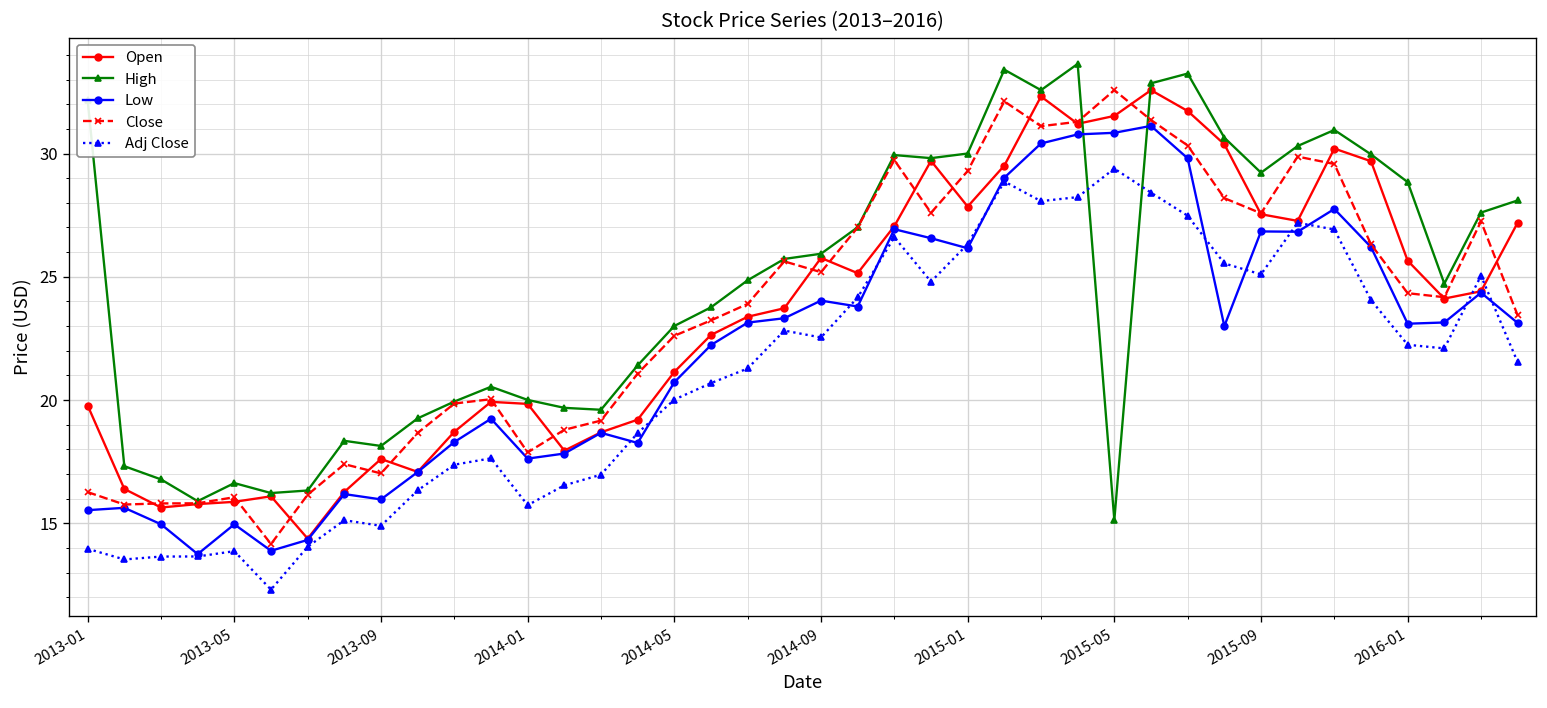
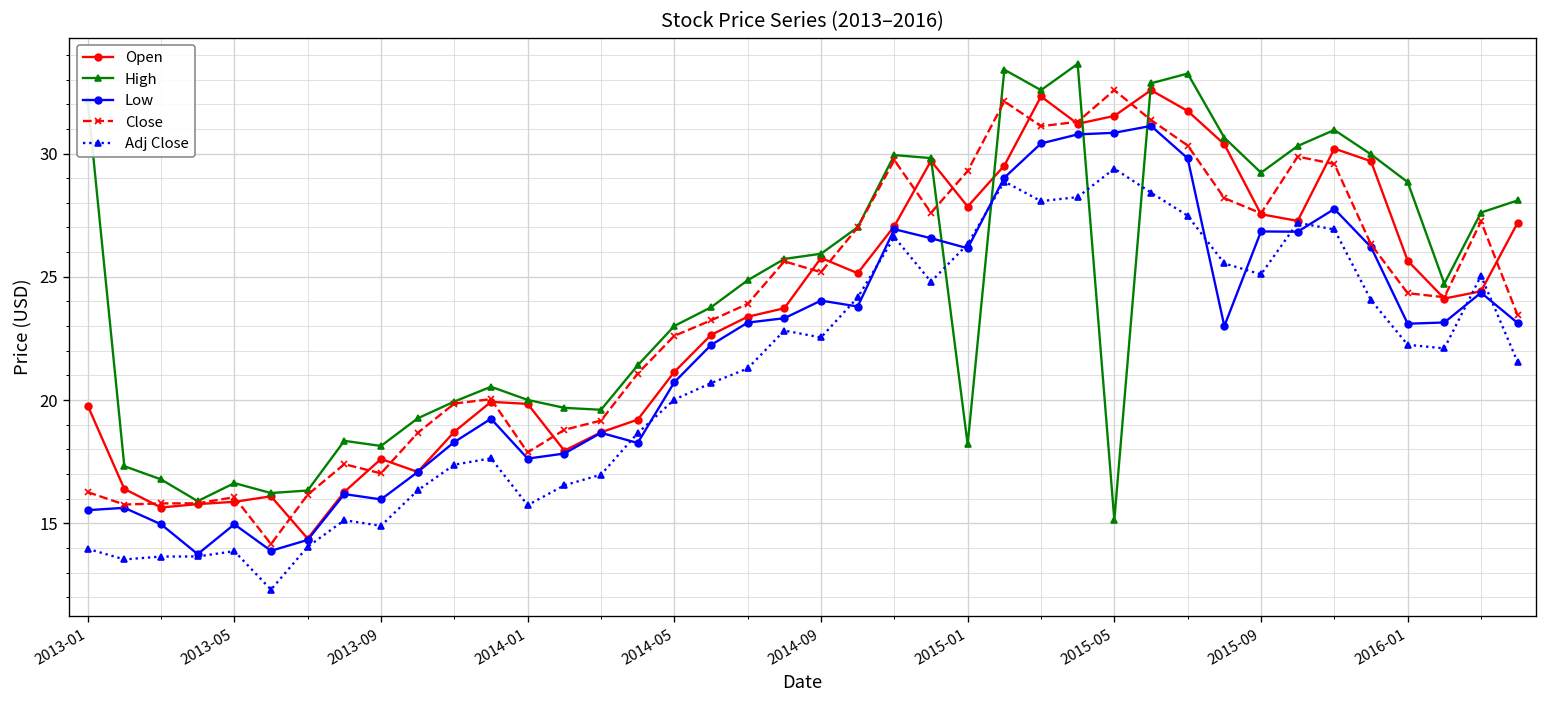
High, 2015-01: 30.0 -> 18.2
